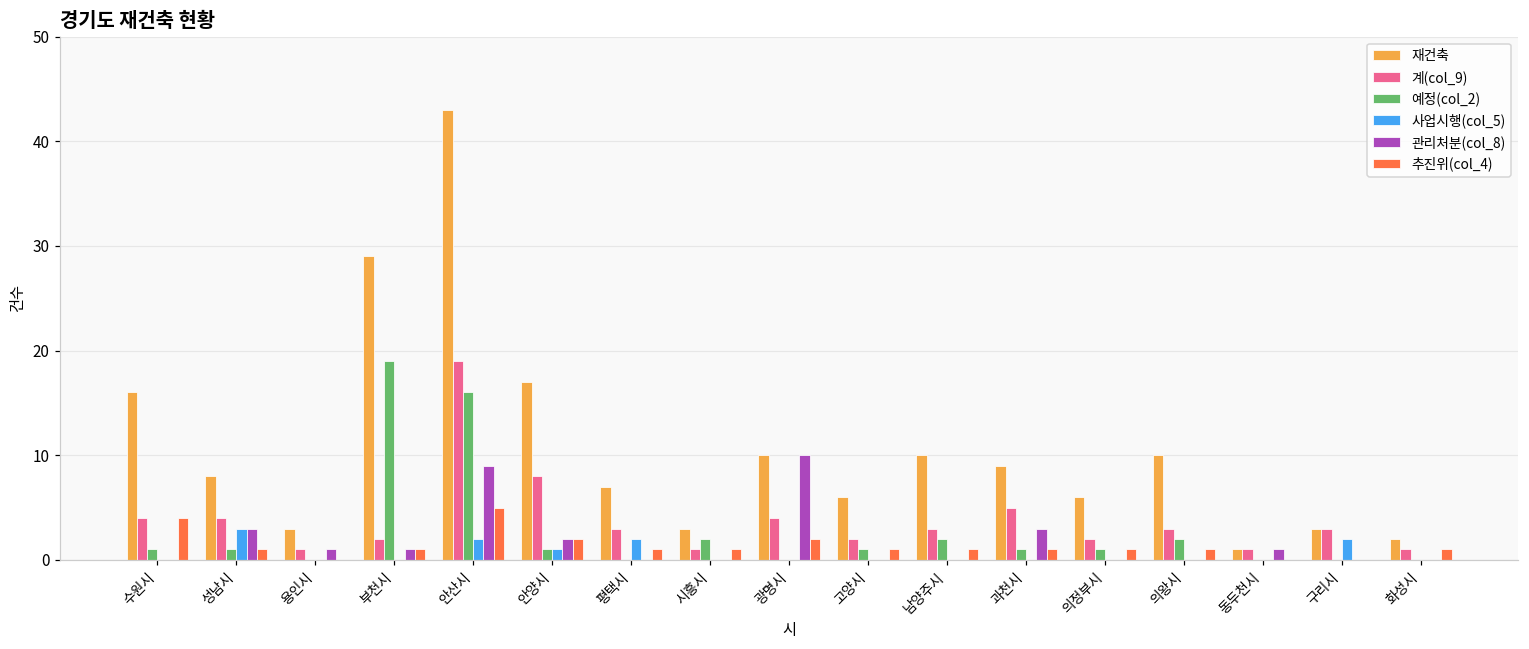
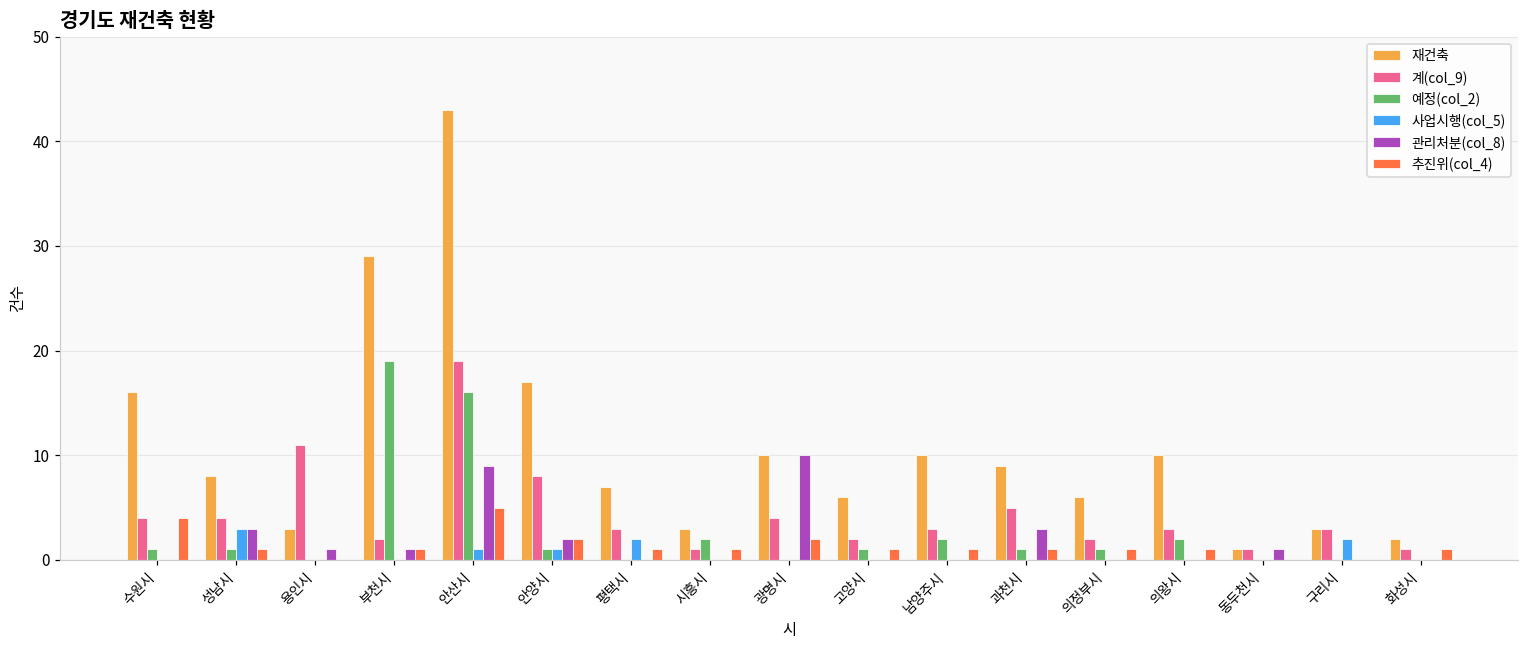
계(col_9), 용인시: 1 -> 11
사업시행(col_5), 안산시: 2 -> 1
